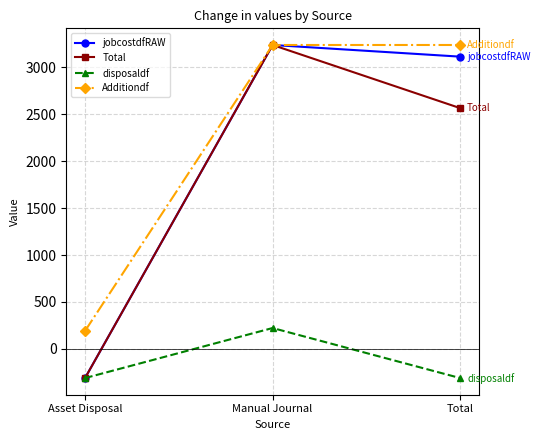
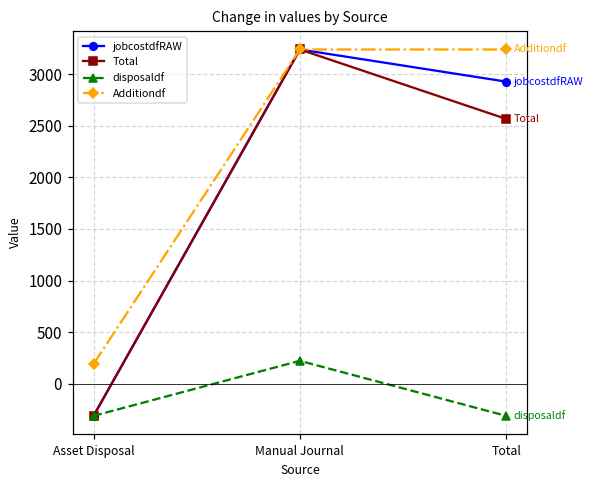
jobcostdfRAW, Total: 3100 -> 2900
